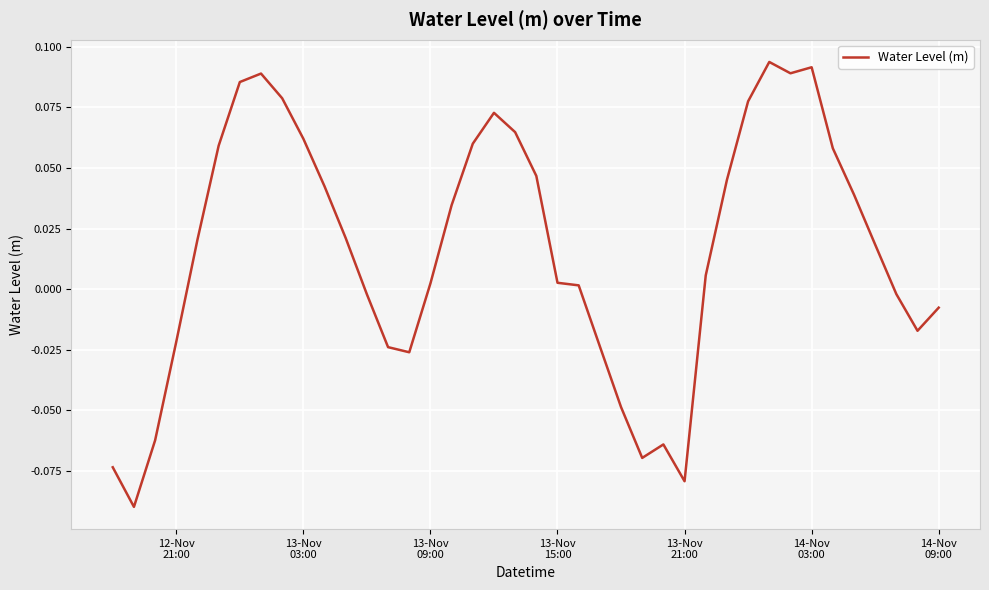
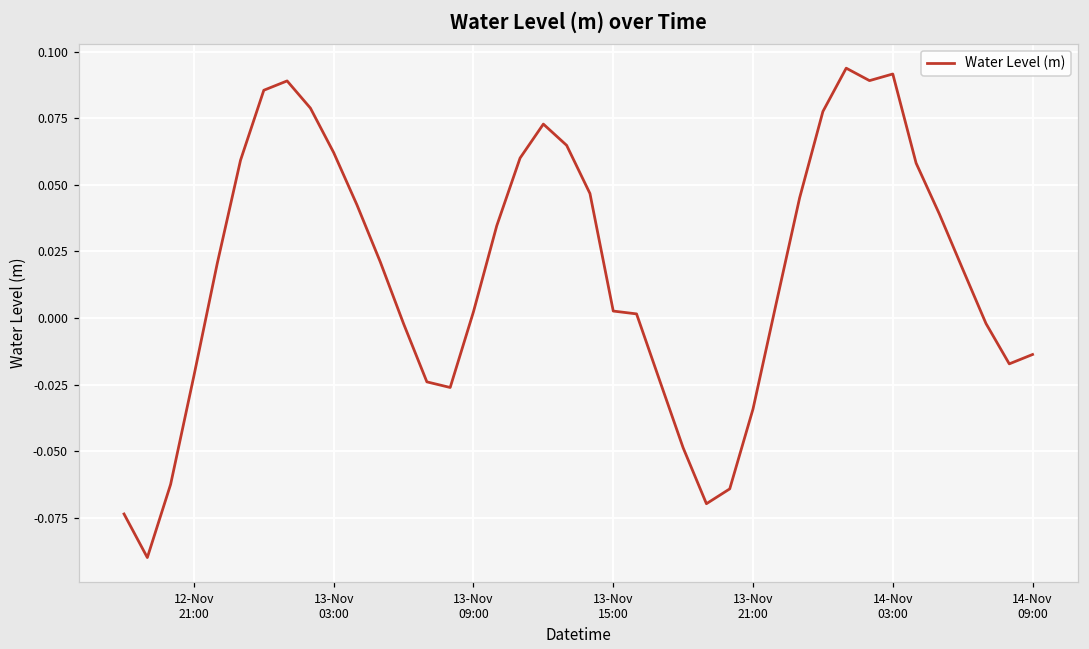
13-Nov 21:00: -0.079 -> -0.034
14-Nov 09:00: -0.008 -> -0.014
